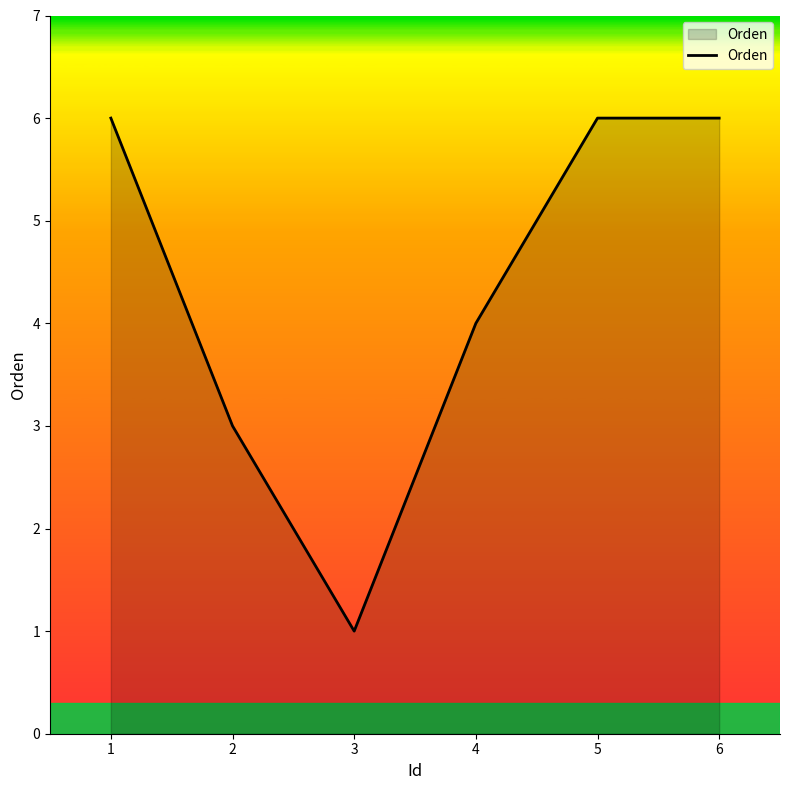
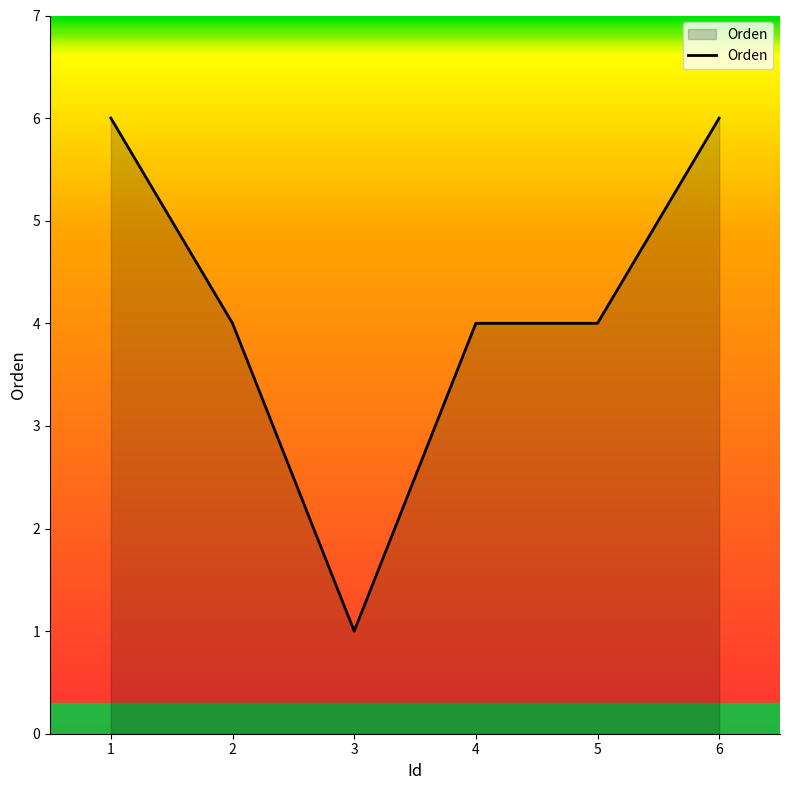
2: 3 -> 4
5: 6 -> 4
